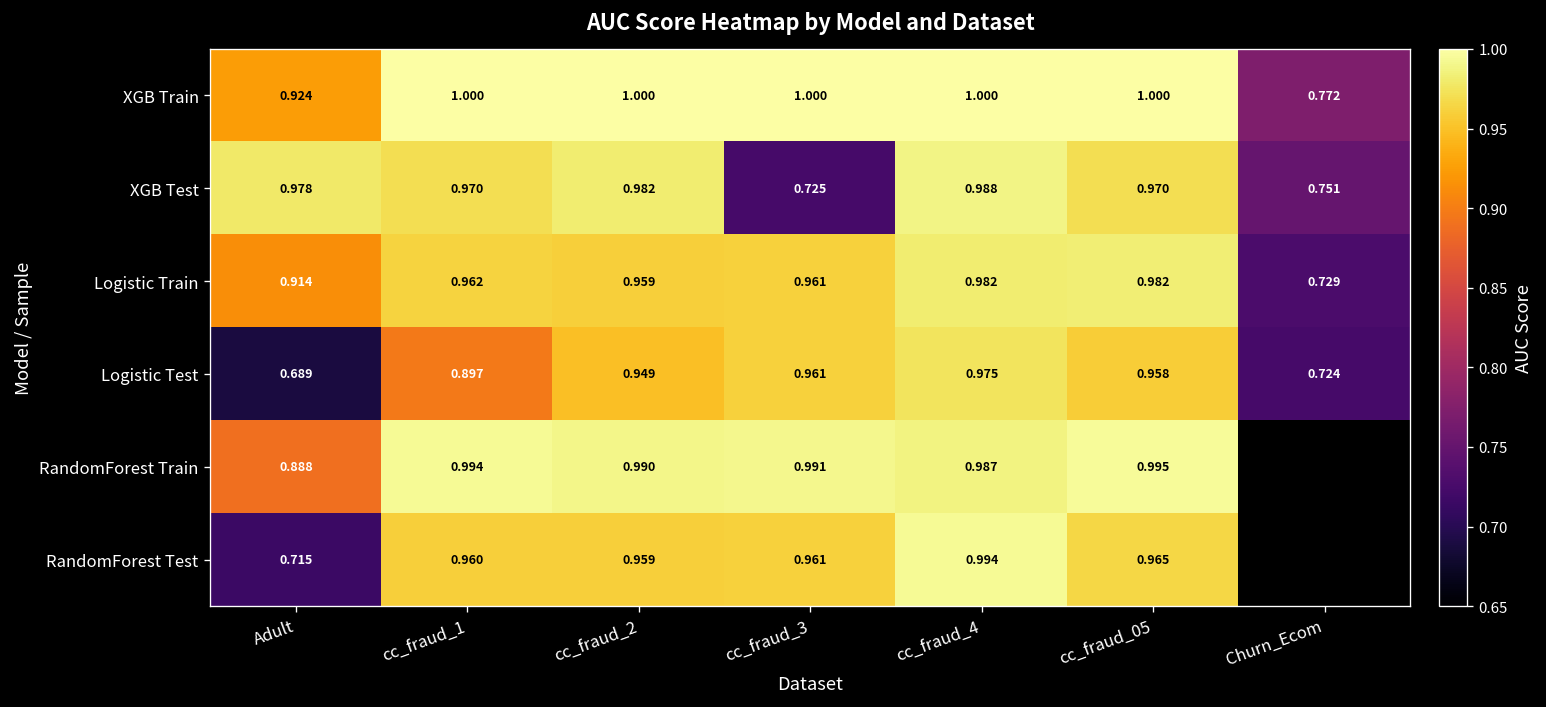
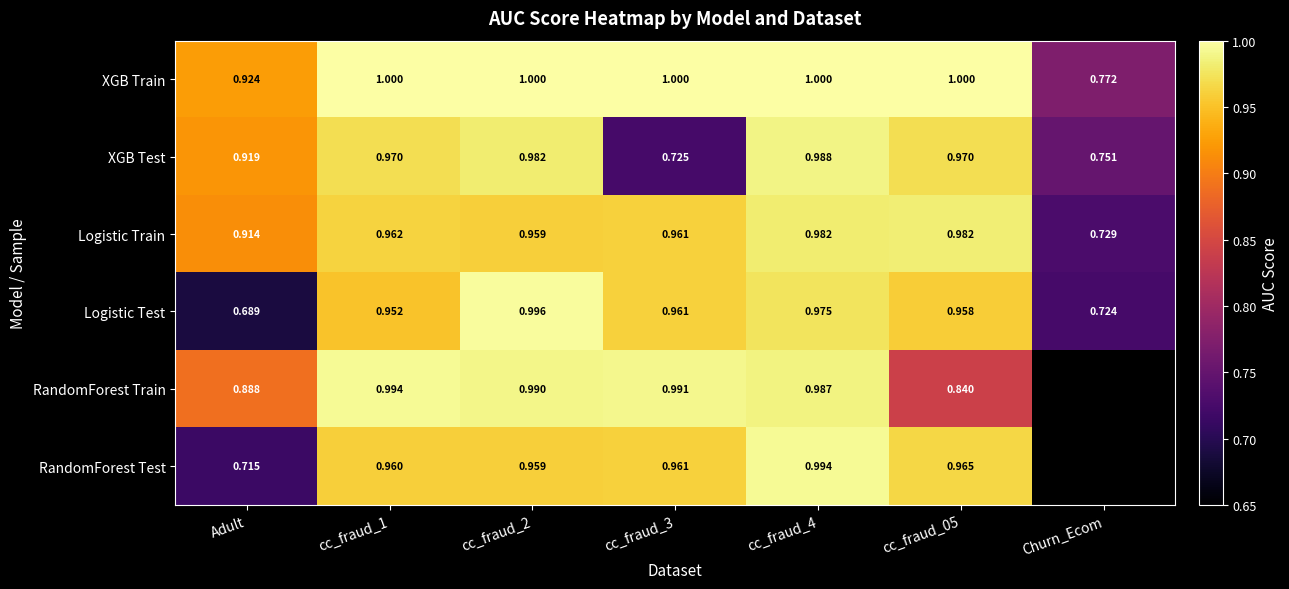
XGB Test, Adult: 0.978 -> 0.919
Logistic Test, cc_fraud_1: 0.897 -> 0.952
Logistic Test, cc_fraud_2: 0.949 -> 0.996
RandomForest Train, cc_fraud_05: 0.995 -> 0.840
